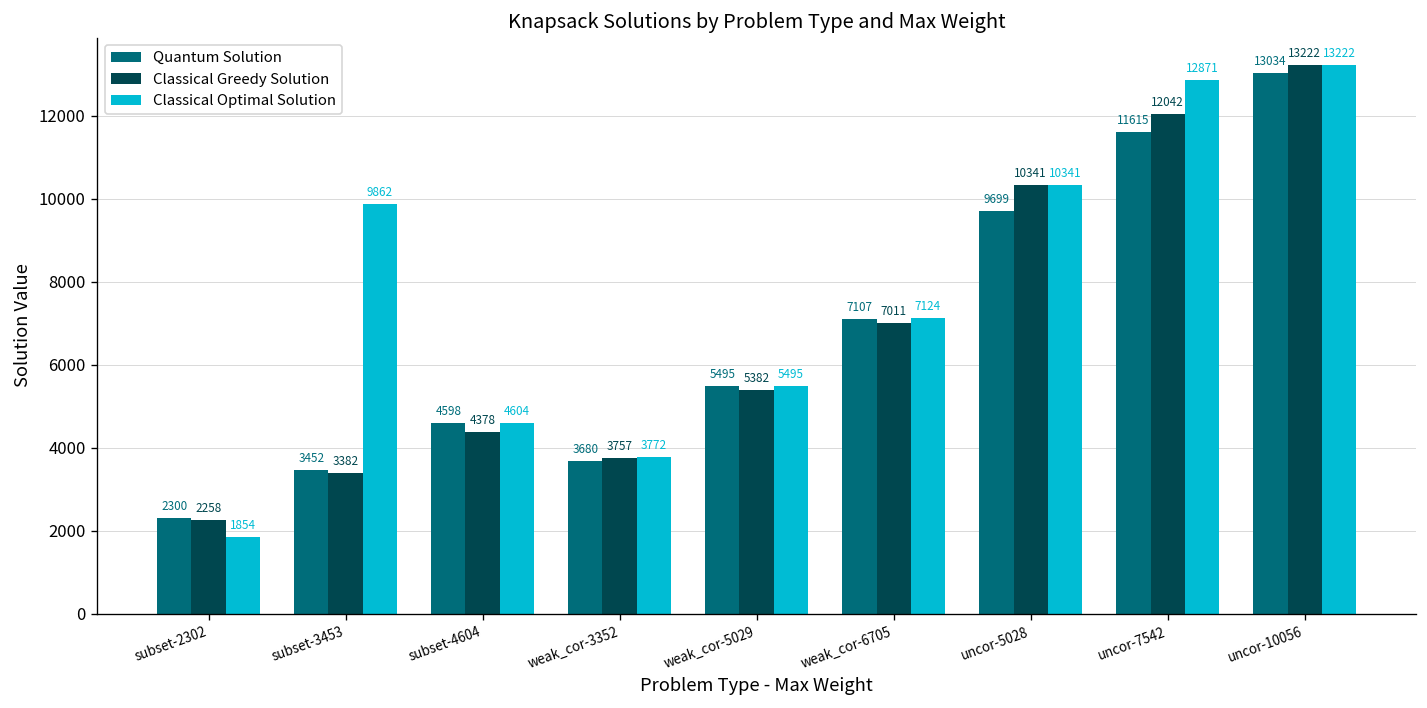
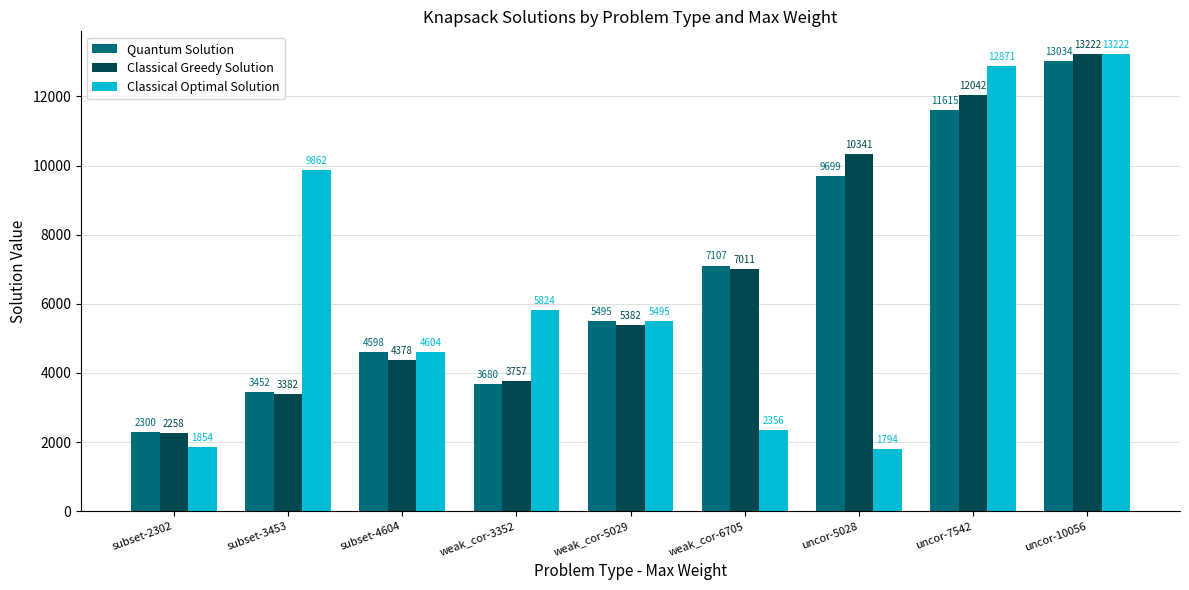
Classical Optimal Solution, weak_cor-3352: 3772 -> 5824
Classical Optimal Solution, weak_cor-6705: 7124 -> 2356
Classical Optimal Solution, uncor-5028: 10341 -> 1794
